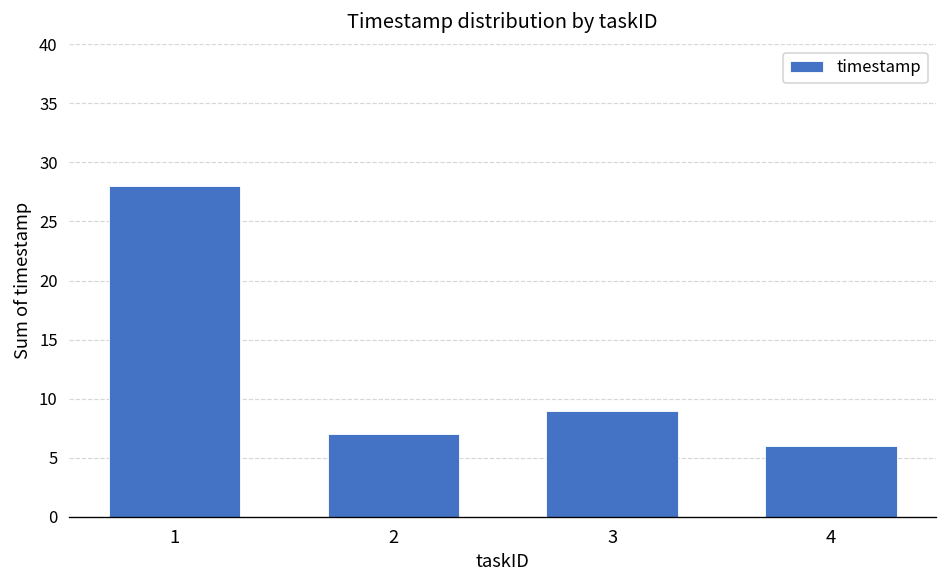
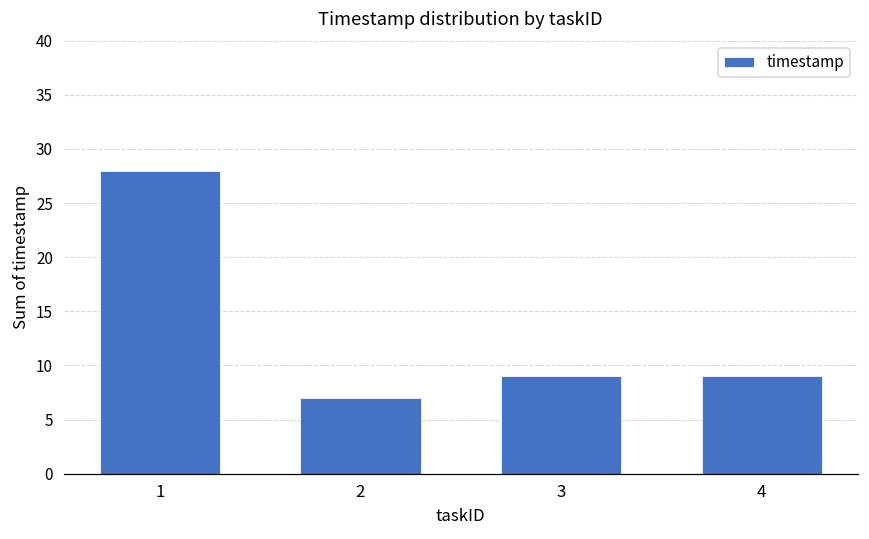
4: 6 -> 9
